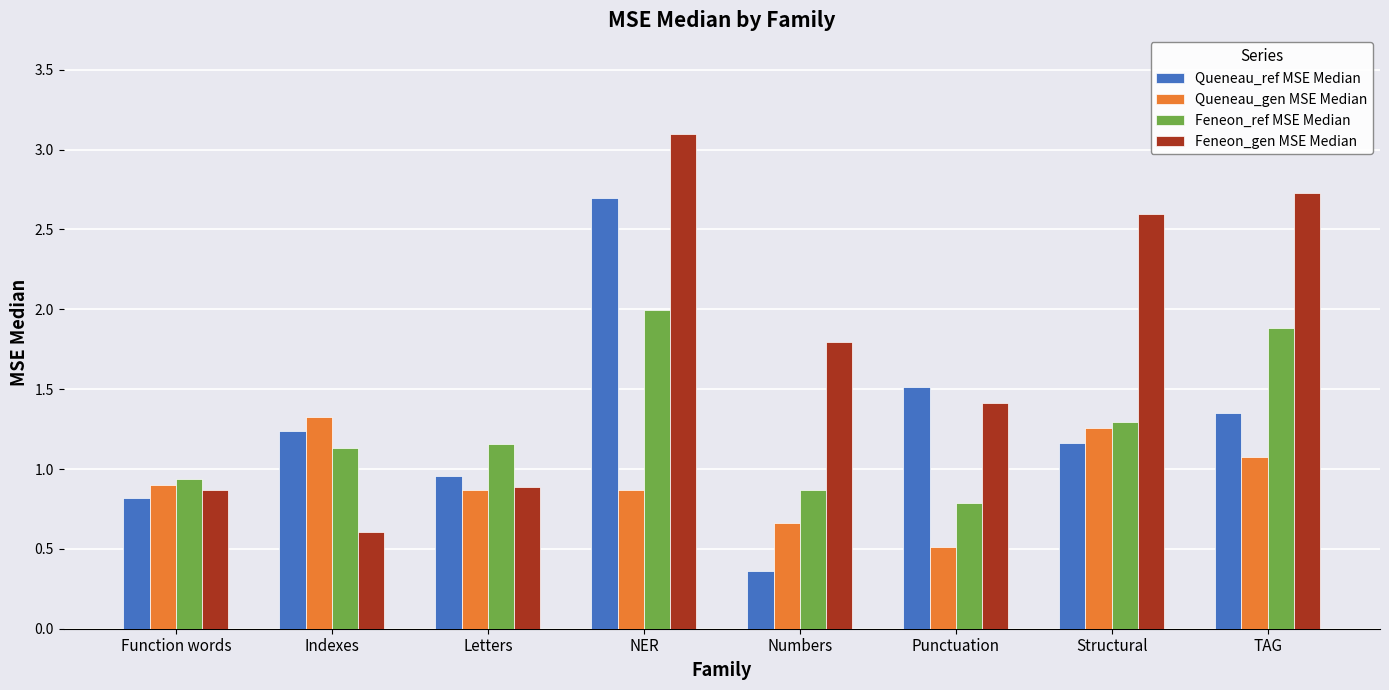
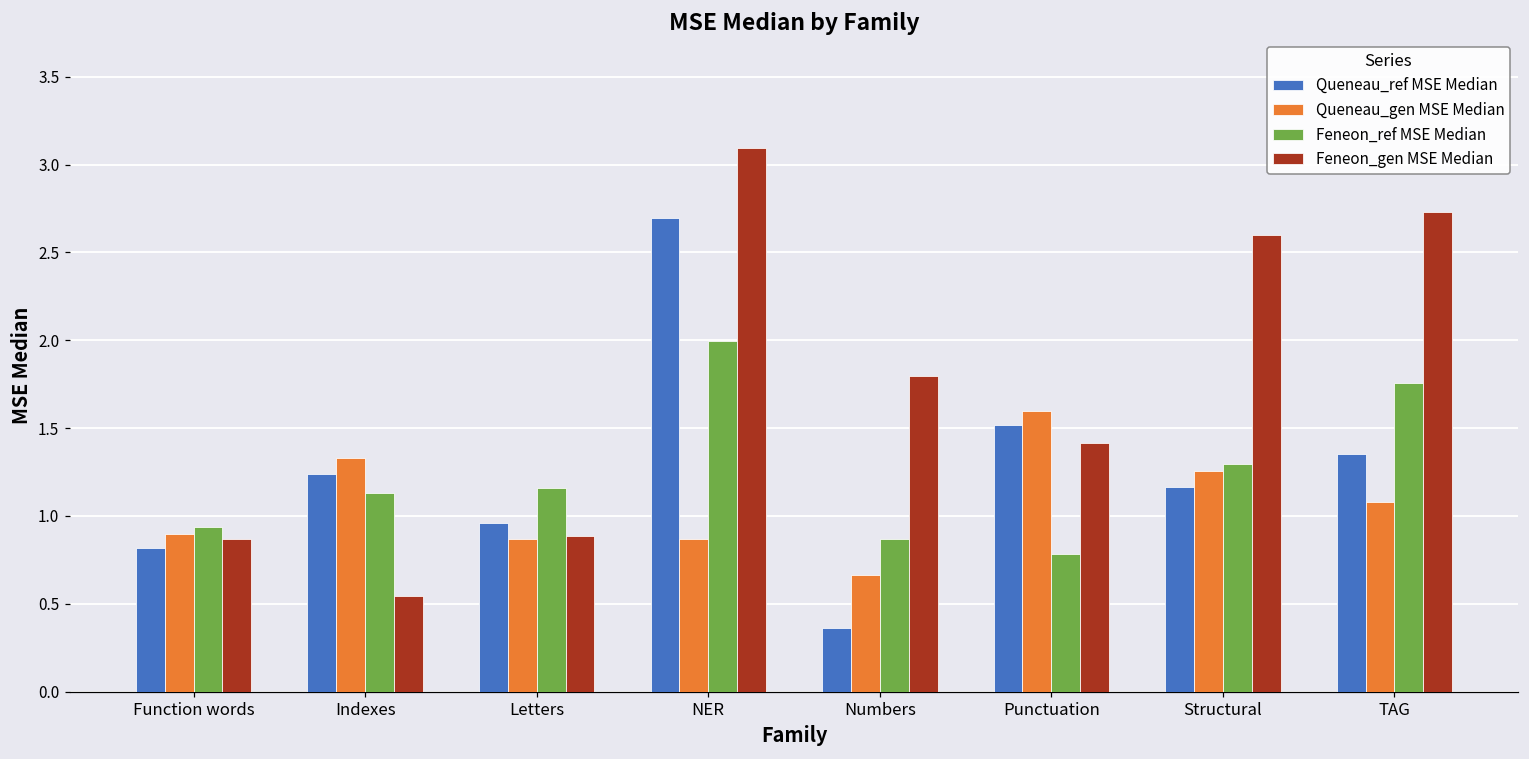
Feneon_gen MSE Median, Indexes: 0.61 -> 0.55
Queneau_gen MSE Median, Punctuation: 0.51 -> 1.60
Feneon_ref MSE Median, TAG: 1.88 -> 1.76
